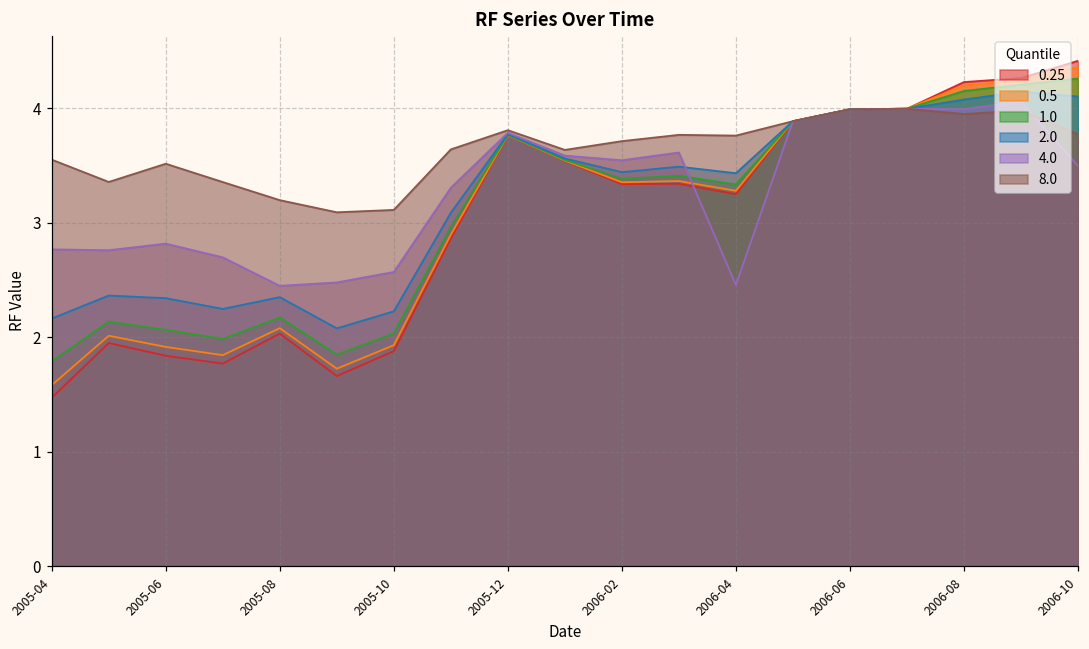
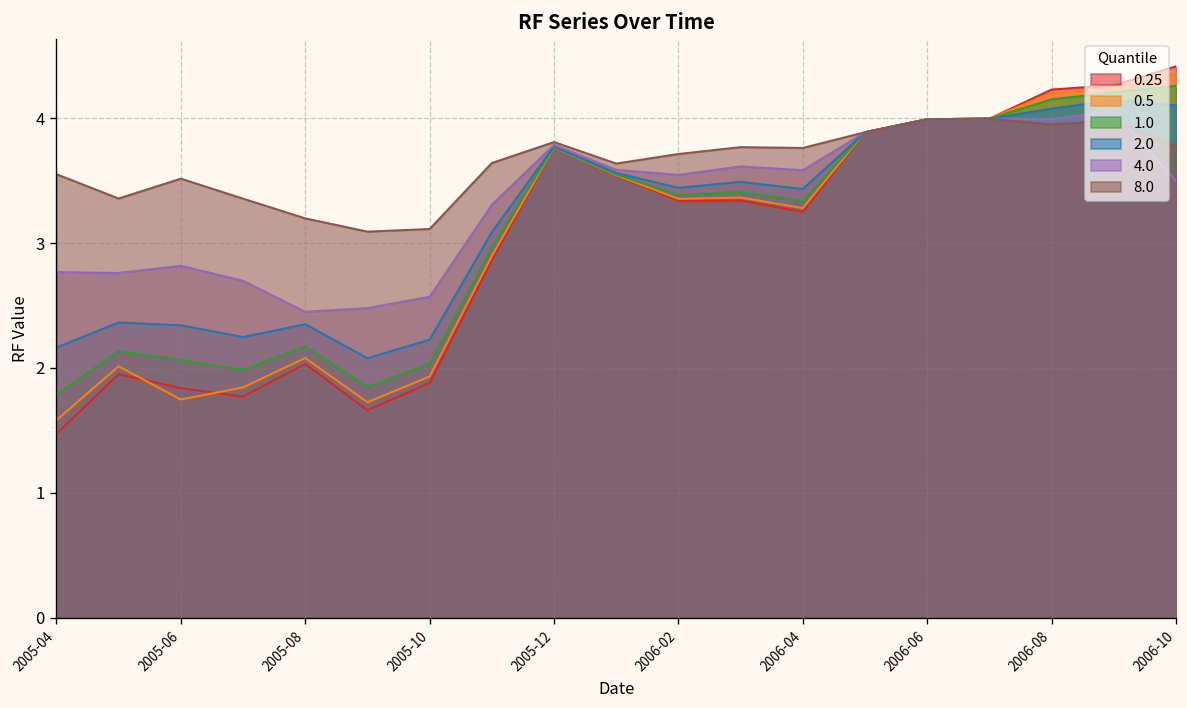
0.5, 2005-06: 1.92 -> 1.75
4.0, 2006-04: 2.46 -> 3.58
